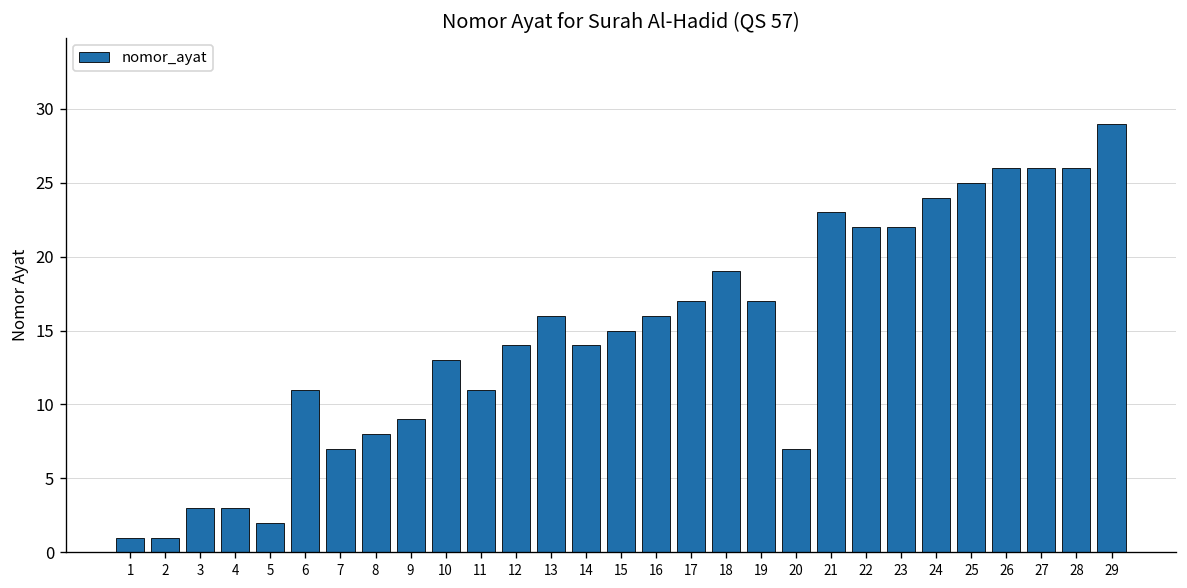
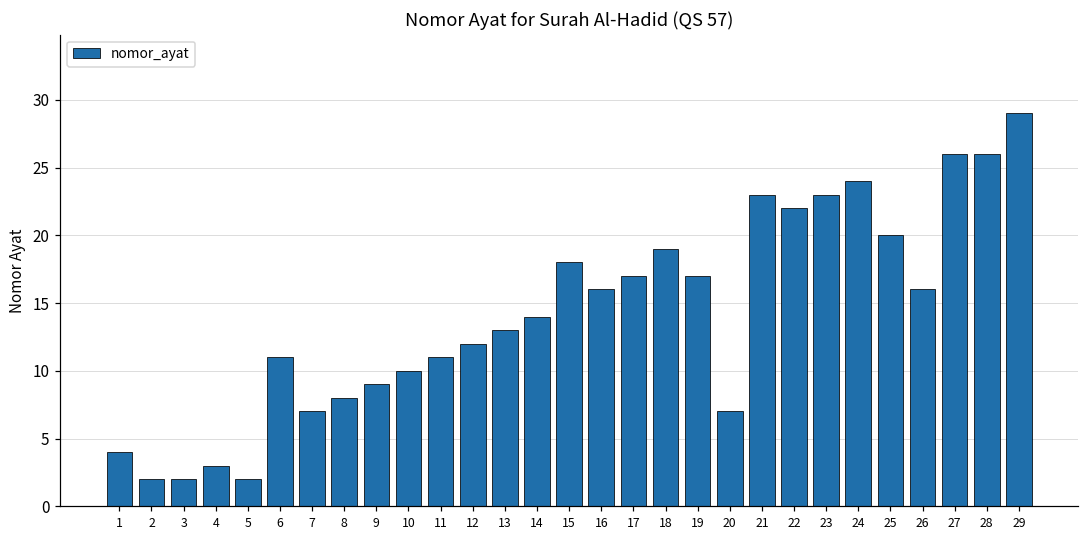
1: 1 -> 4
2: 1 -> 2
3: 3 -> 2
10: 13 -> 10
12: 14 -> 12
13: 16 -> 13
15: 15 -> 18
23: 22 -> 23
25: 25 -> 20
26: 26 -> 16
